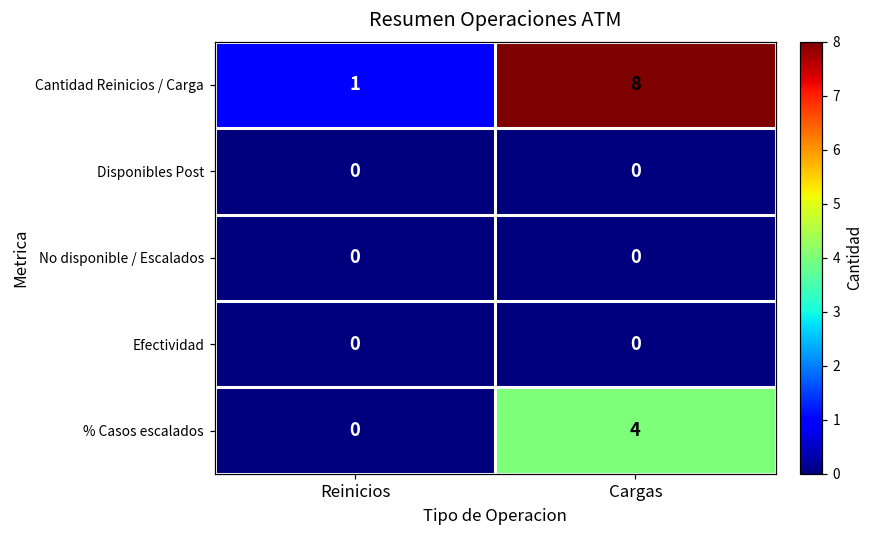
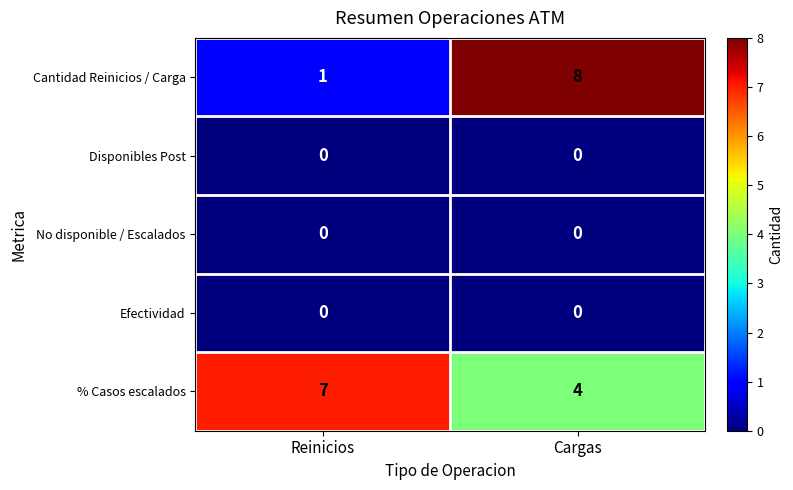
% Casos escalados, Reinicios: 0 -> 7
